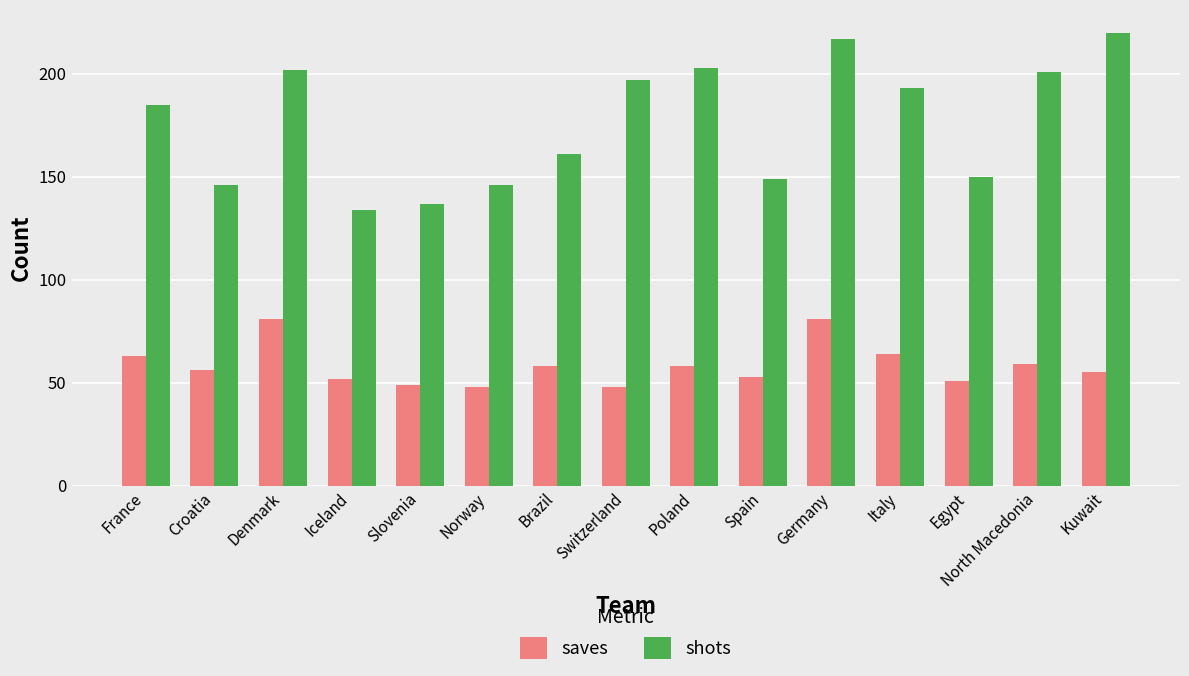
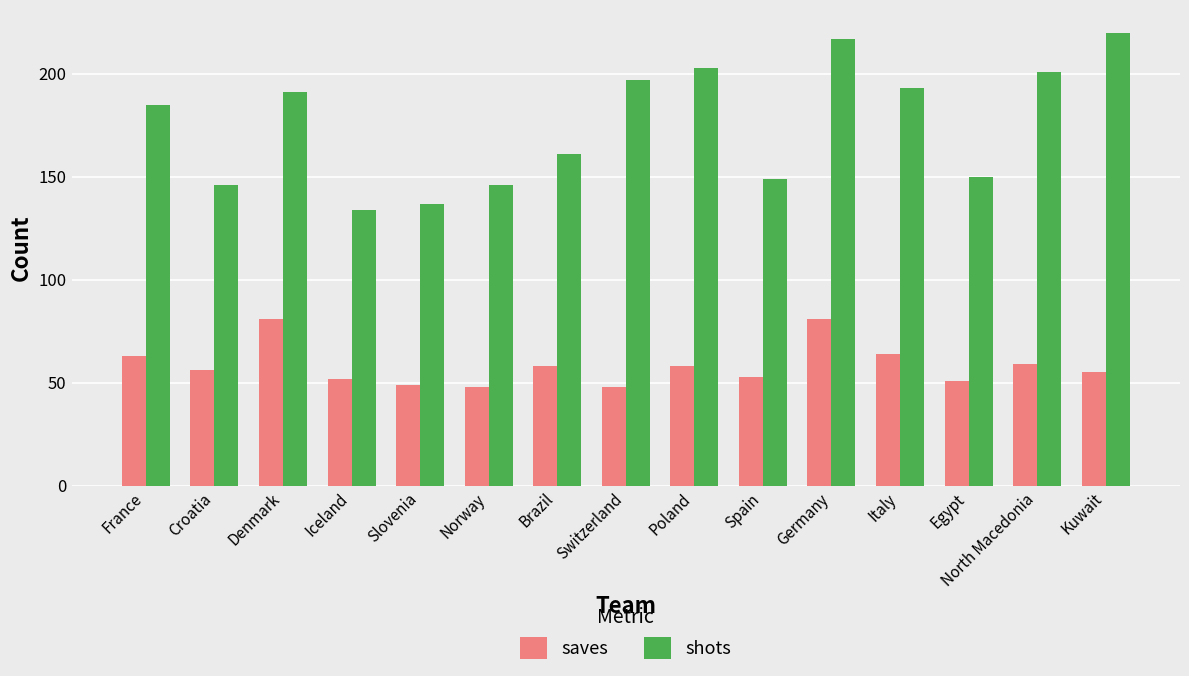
shots, Denmark: 202 -> 191
